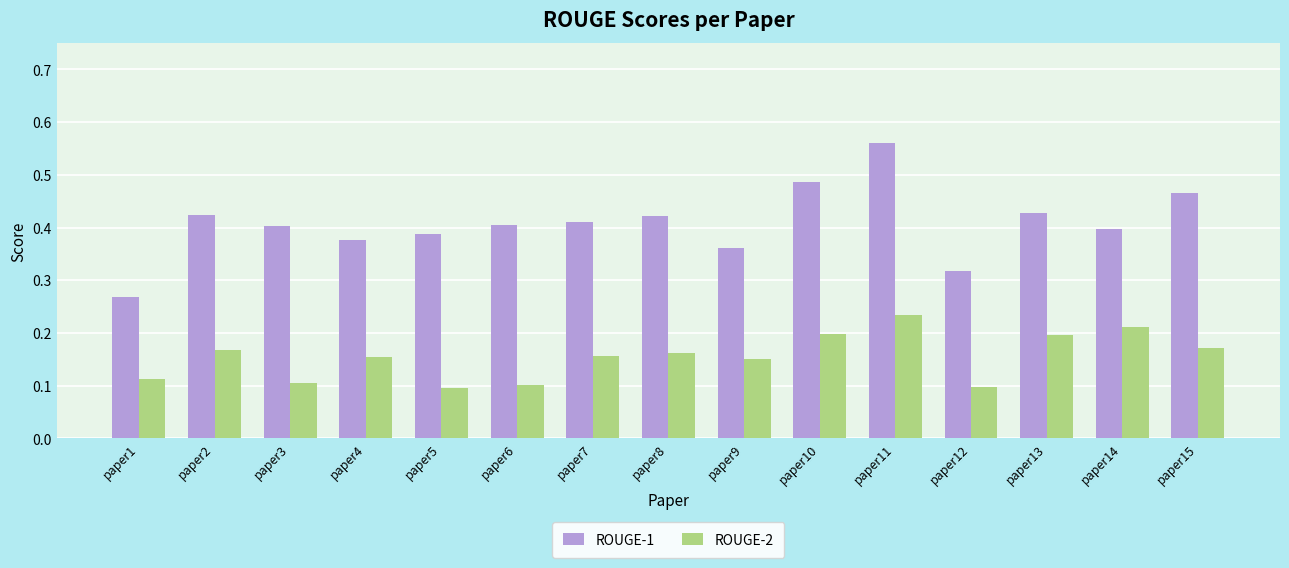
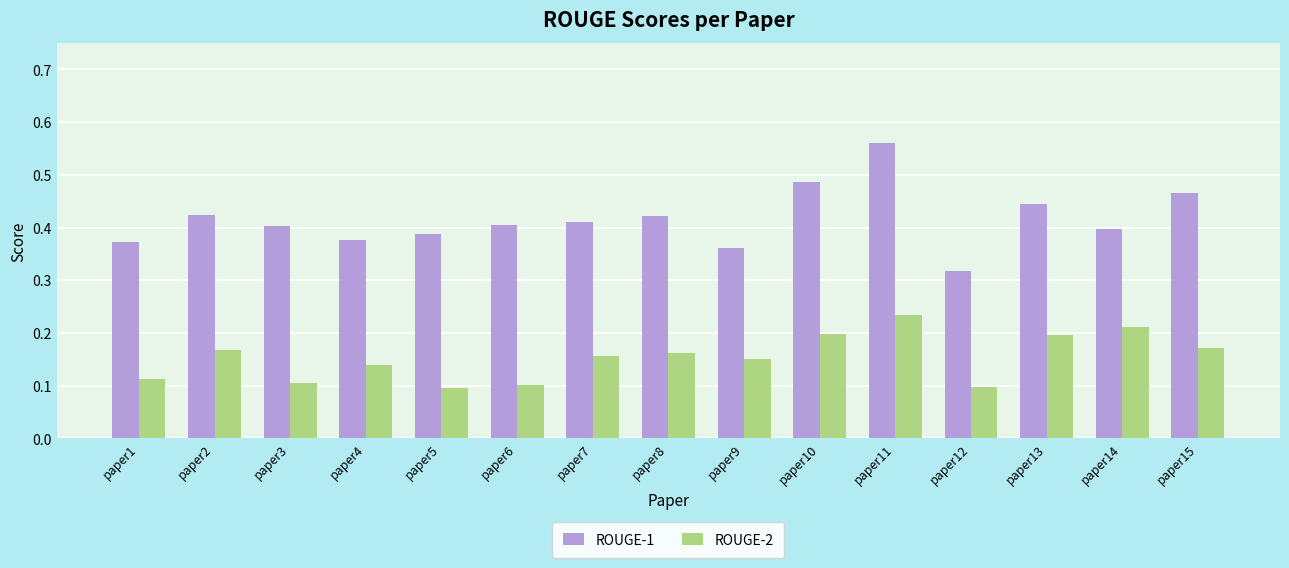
ROUGE-1, paper1: 0.27 -> 0.37
ROUGE-2, paper4: 0.15 -> 0.14
ROUGE-1, paper13: 0.43 -> 0.44
